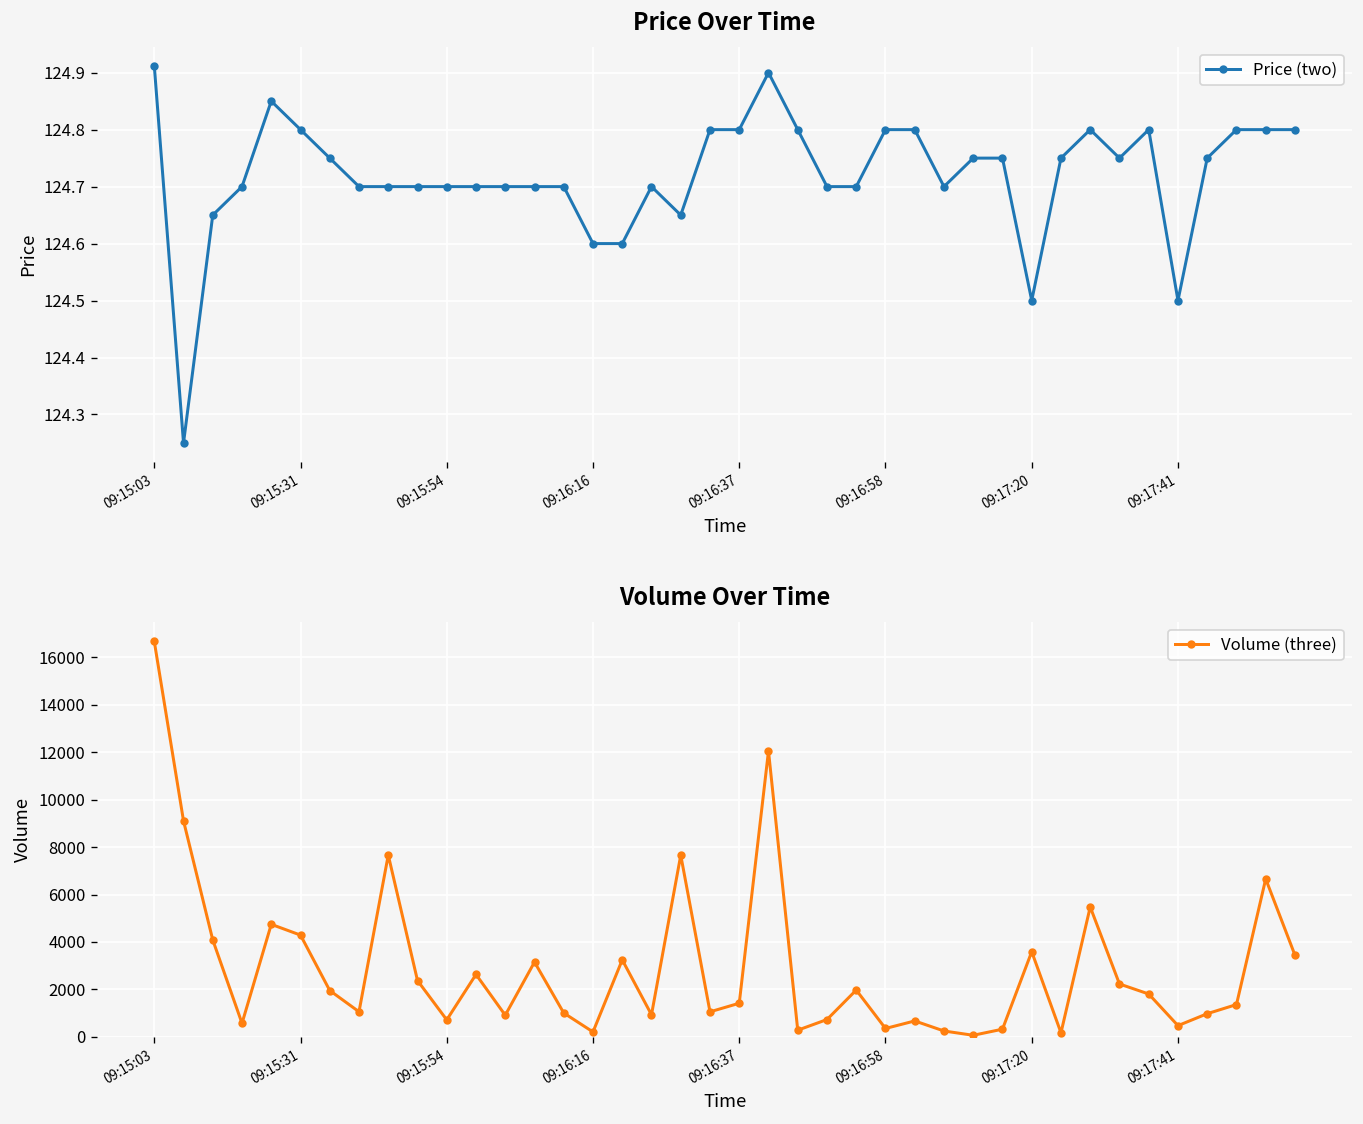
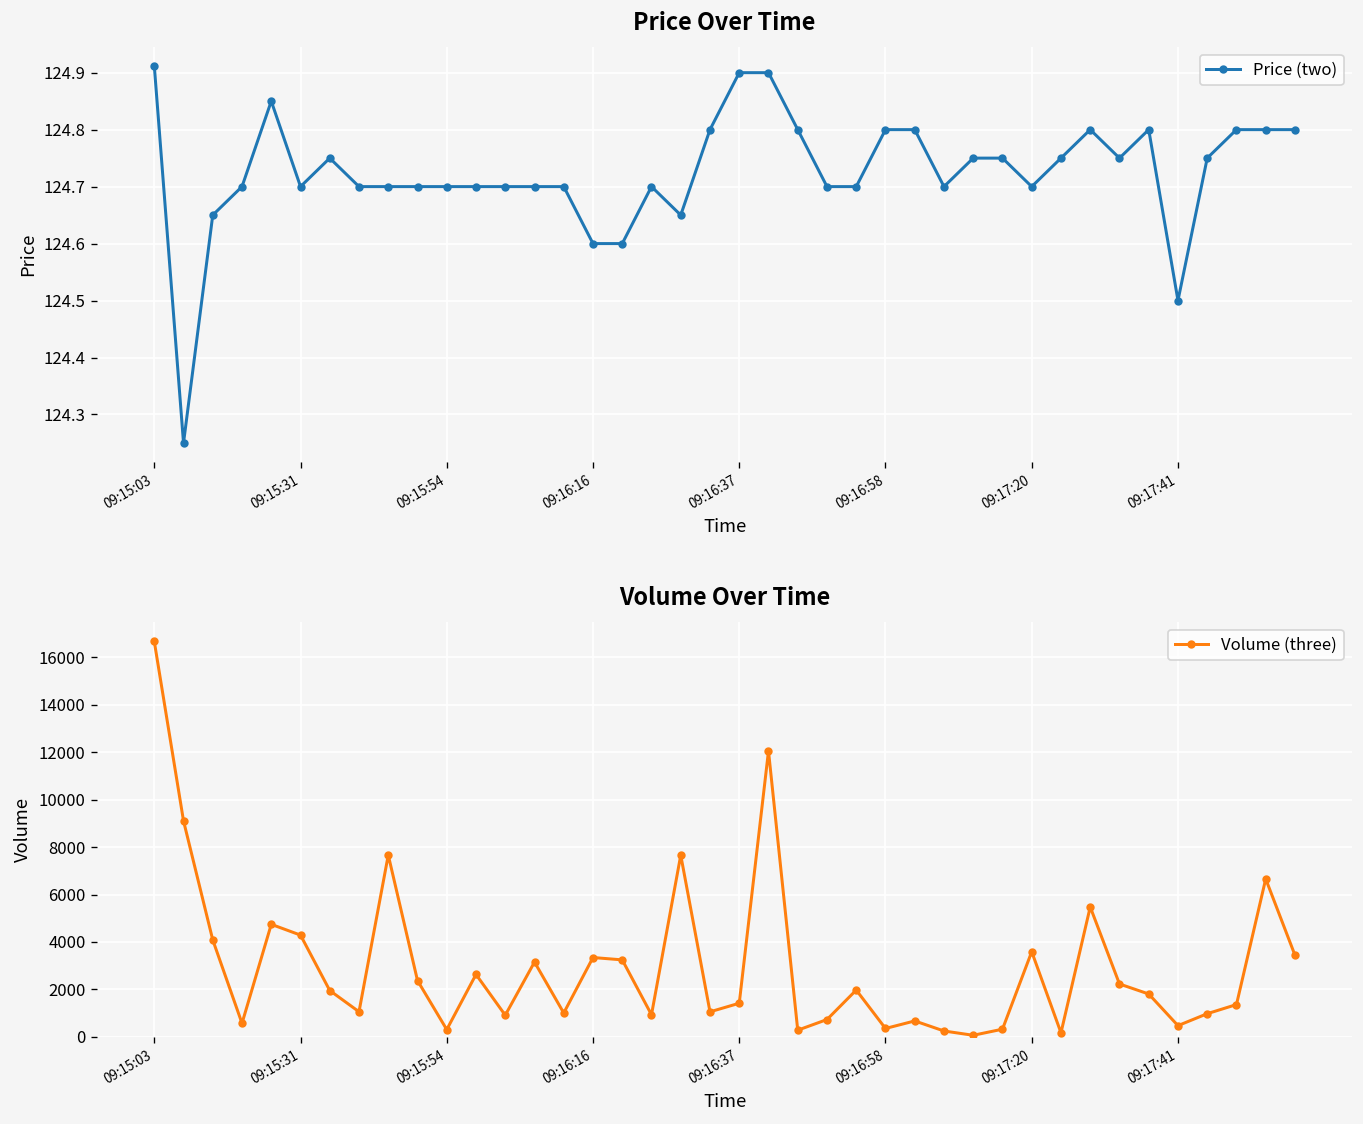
Price Over Time, 09:15:31: 124.8 -> 124.7
Price Over Time, 09:16:37: 124.8 -> 124.9
Price Over Time, 09:17:20: 124.5 -> 124.7
Volume Over Time, 09:15:54: 700 -> 300
Volume Over Time, 09:16:16: 200 -> 3300
